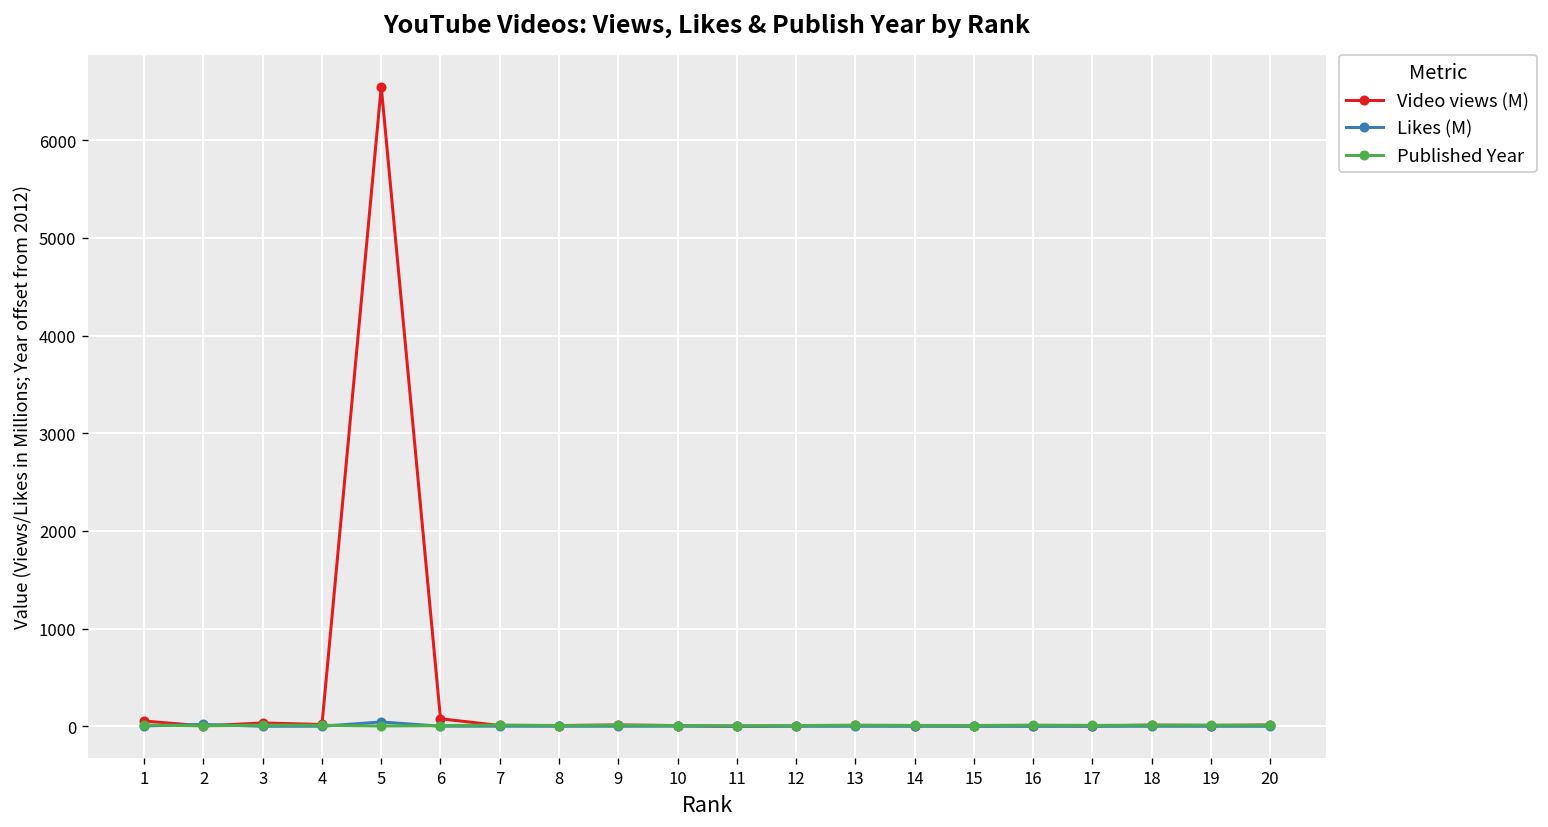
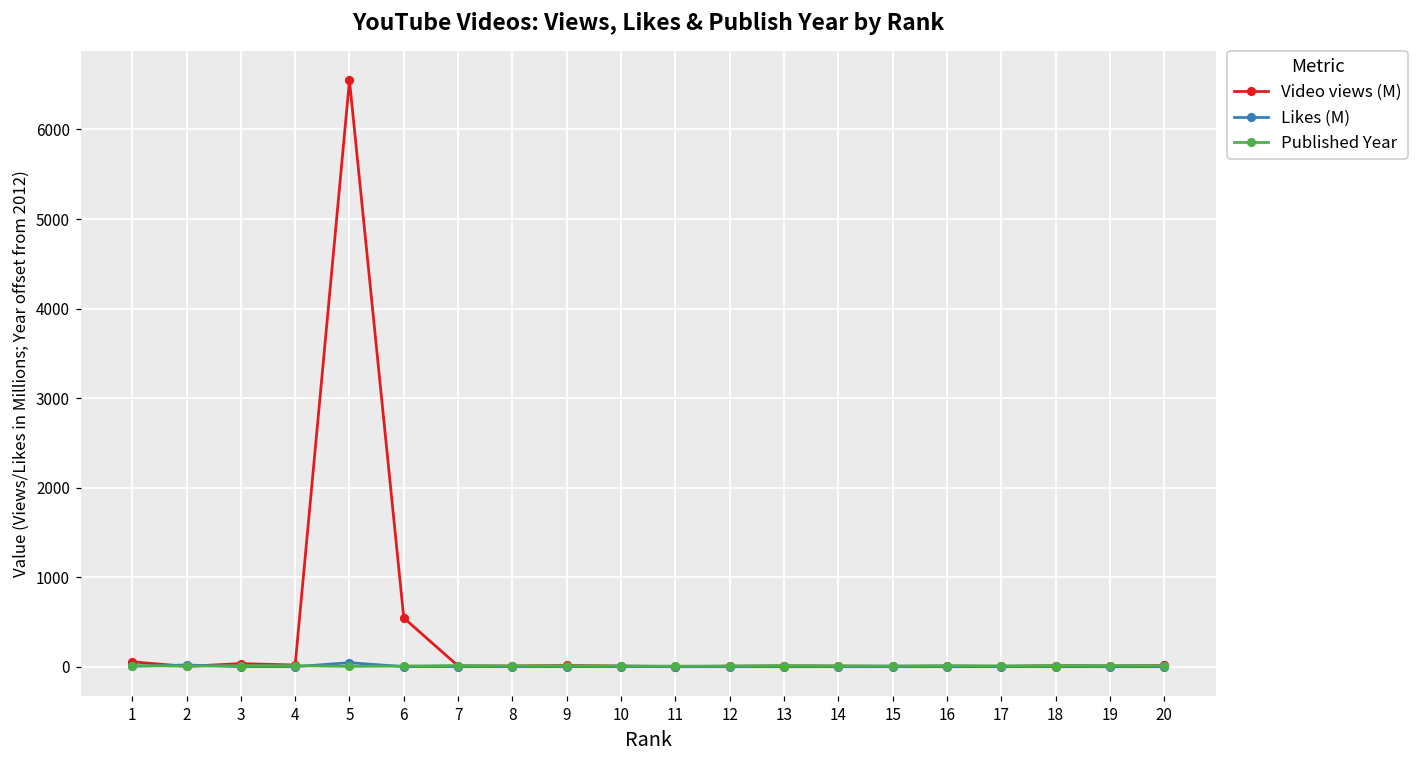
Video views (M), 6: 100 -> 500
